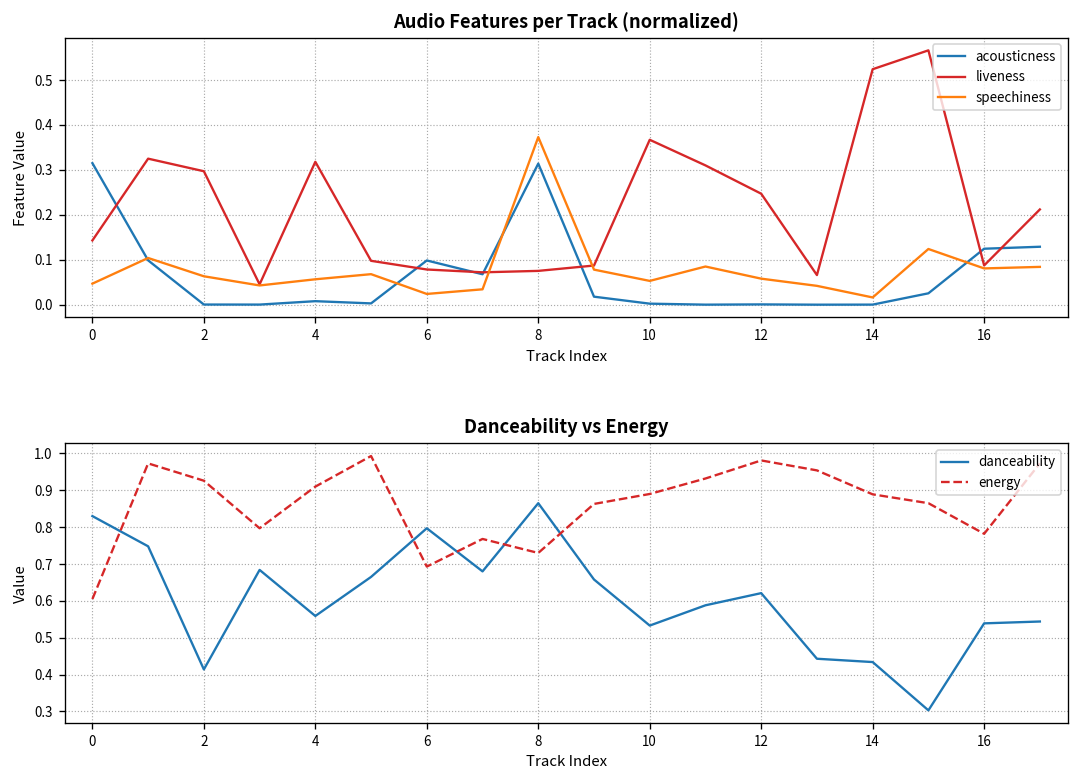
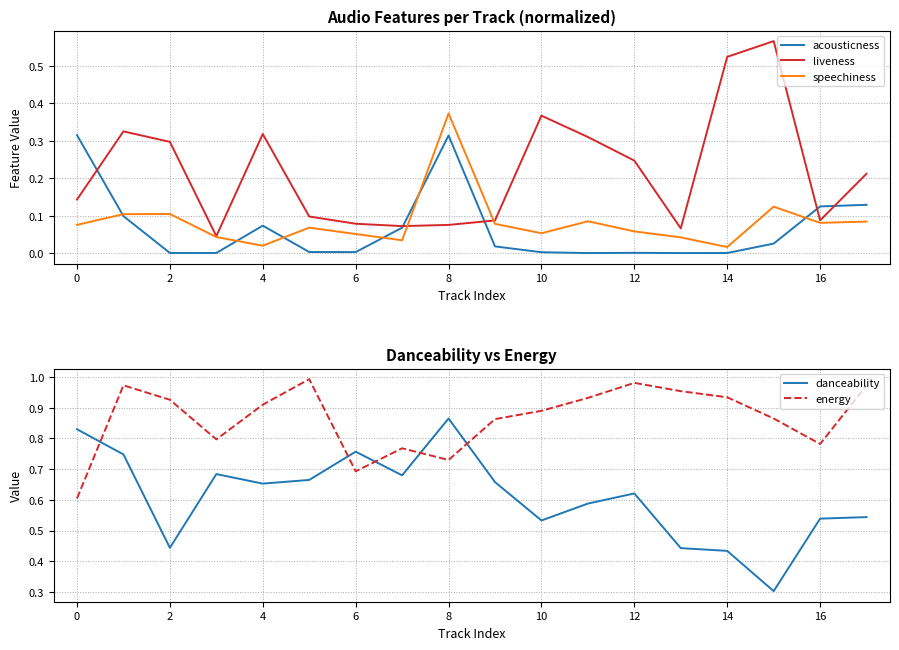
Audio Features per Track (normalized), speechiness, 0: 0.05 -> 0.08
Audio Features per Track (normalized), speechiness, 2: 0.06 -> 0.10
Audio Features per Track (normalized), acousticness, 4: 0.01 -> 0.07
Audio Features per Track (normalized), speechiness, 4: 0.06 -> 0.02
Audio Features per Track (normalized), acousticness, 6: 0.10 -> 0.00
Audio Features per Track (normalized), speechiness, 6: 0.02 -> 0.05
Danceability vs Energy, danceability, 2: 0.41 -> 0.44
Danceability vs Energy, danceability, 4: 0.56 -> 0.65
Danceability vs Energy, danceability, 6: 0.80 -> 0.76
Danceability vs Energy, energy, 14: 0.89 -> 0.93
